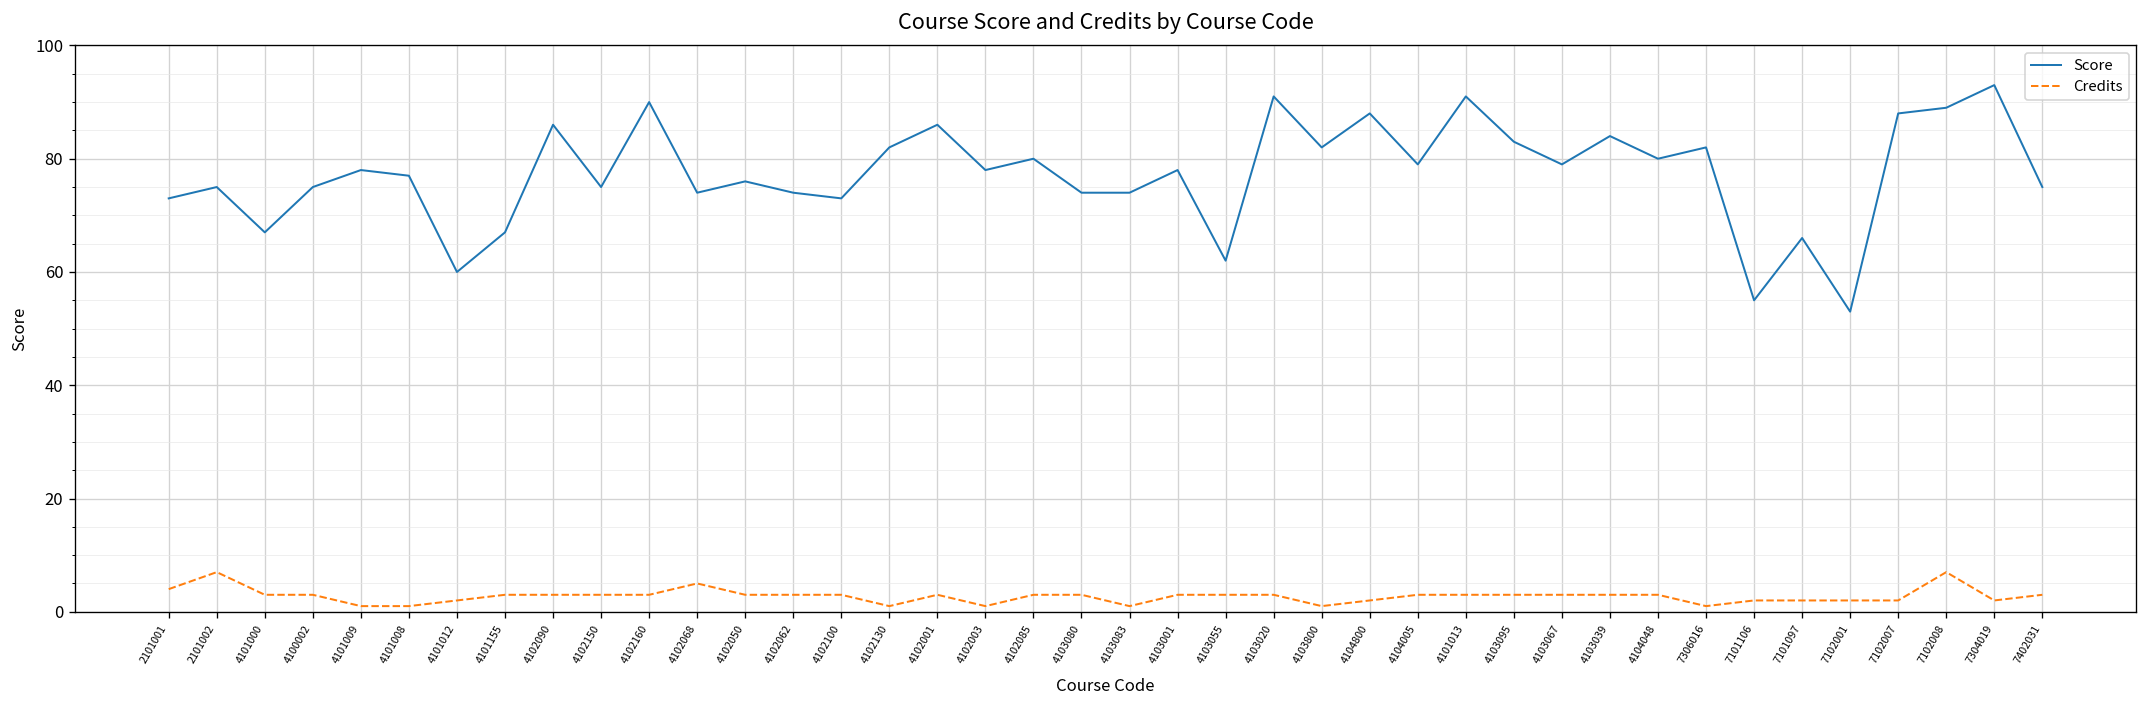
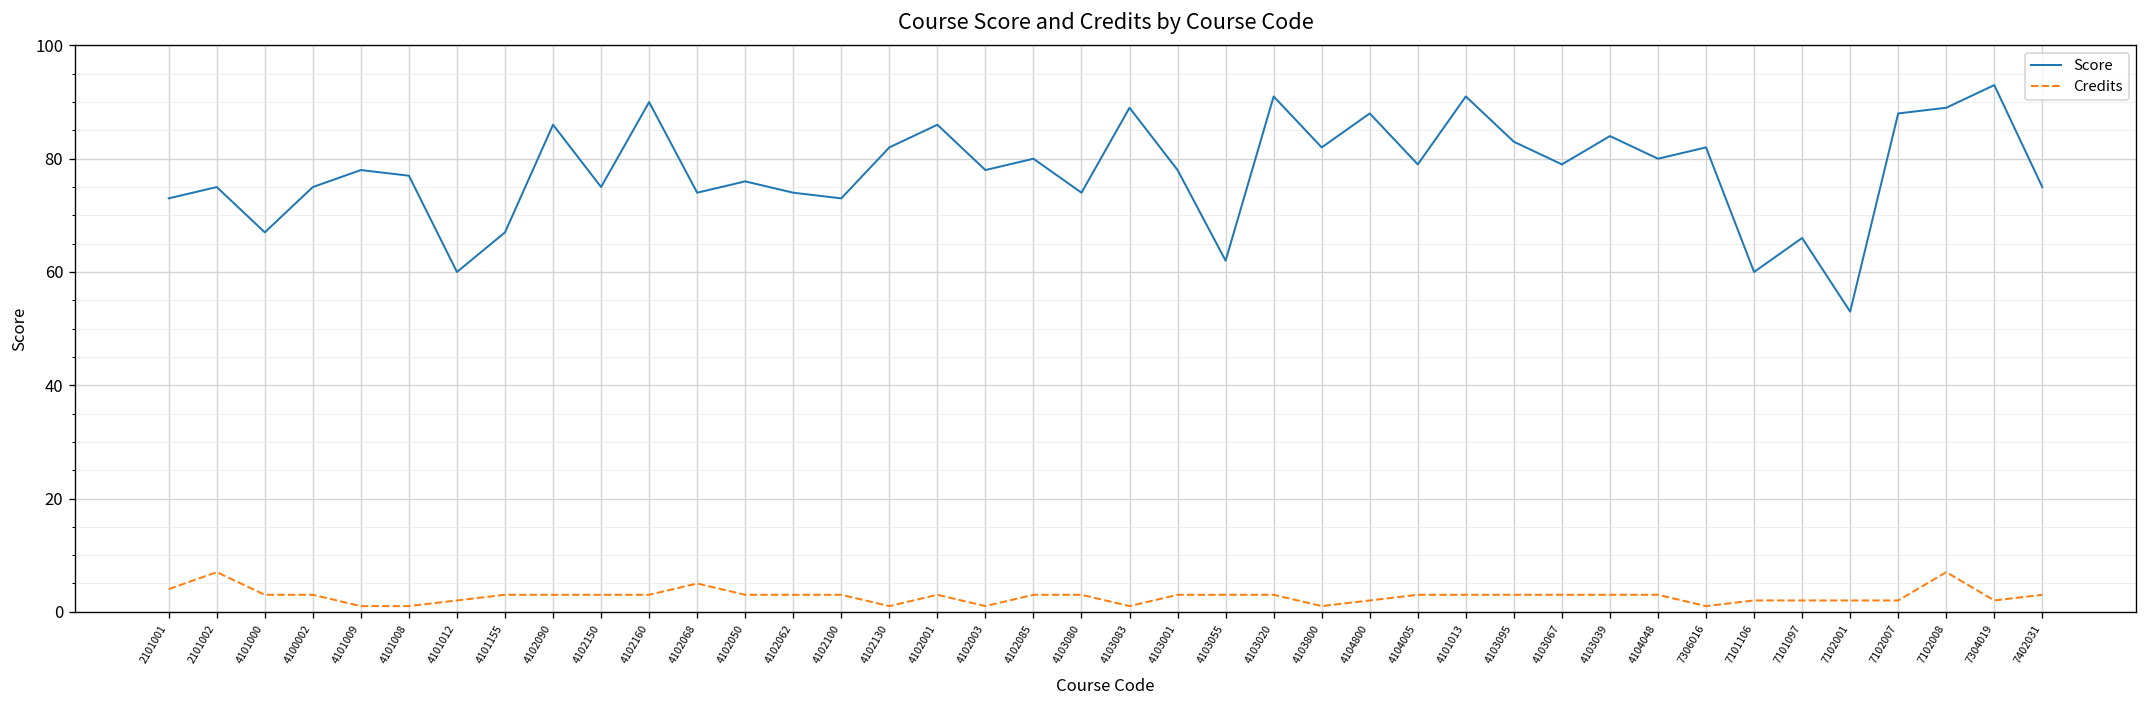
Score, 4103083: 74 -> 89
Score, 7101106: 55 -> 60
